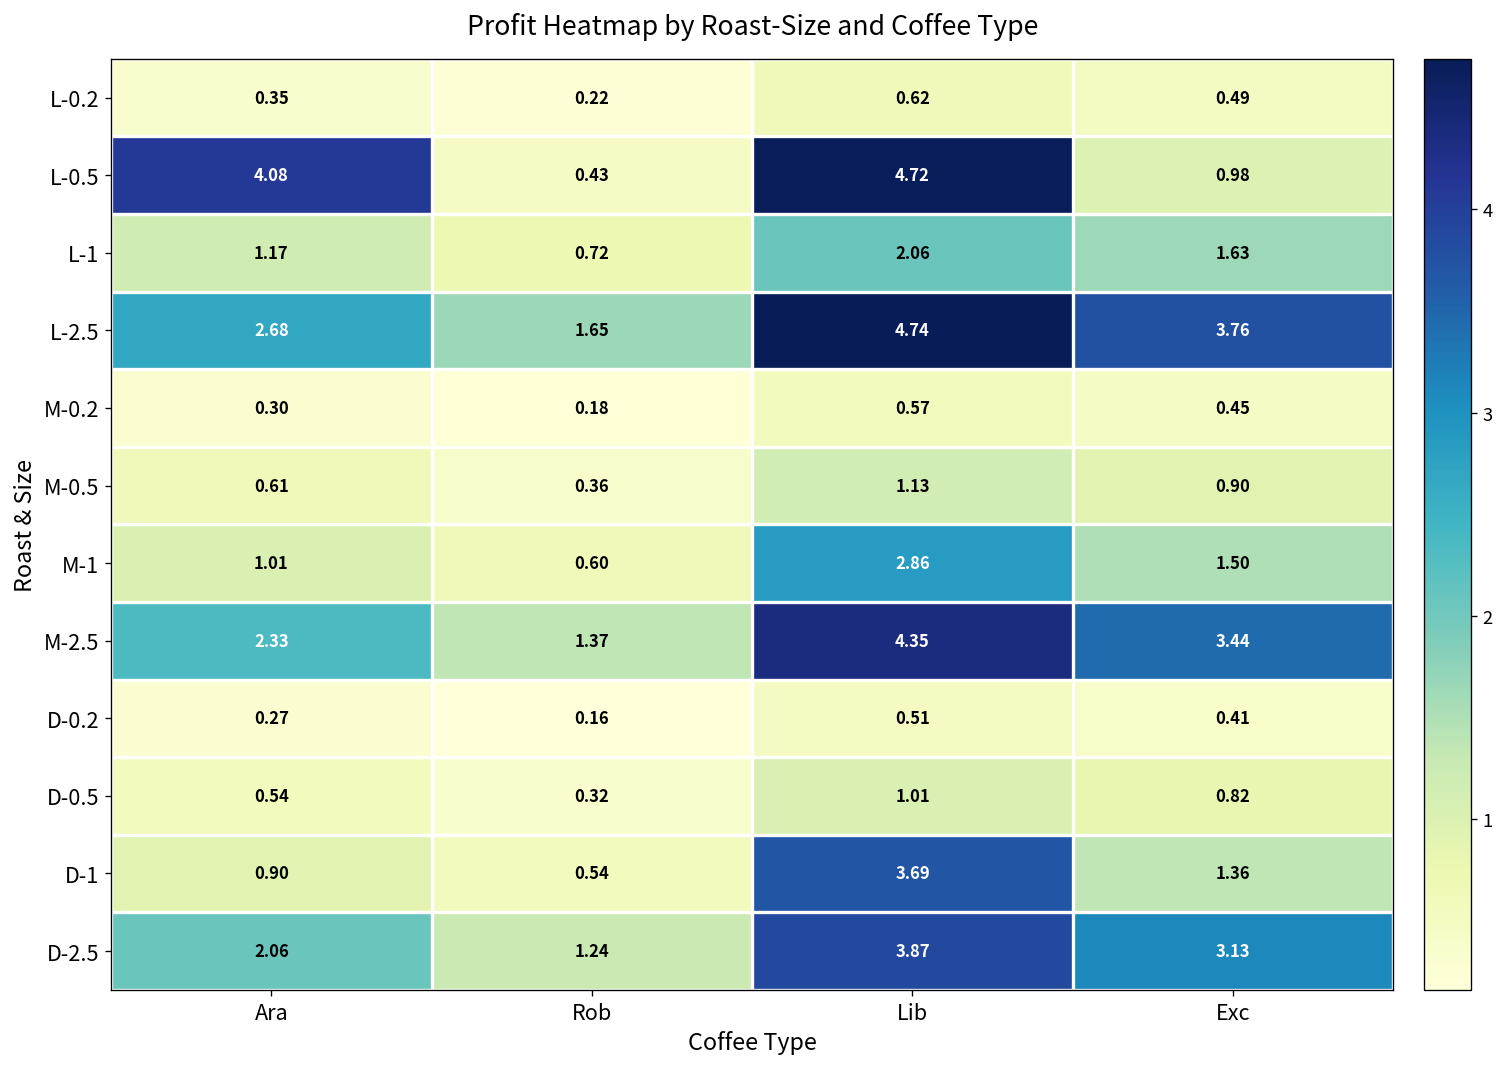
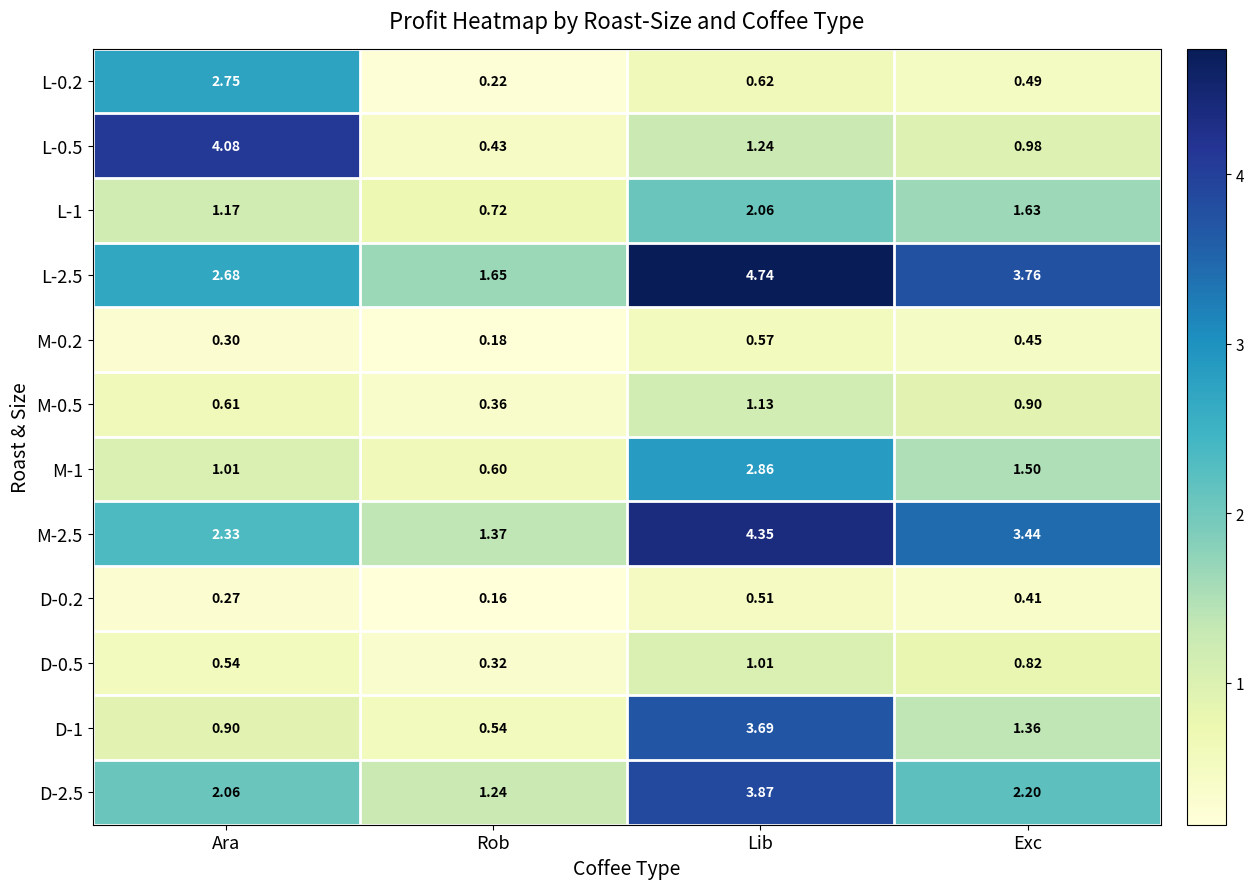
L-0.2, Ara: 0.35 -> 2.75
L-0.5, Lib: 4.72 -> 1.24
D-2.5, Exc: 3.13 -> 2.20
